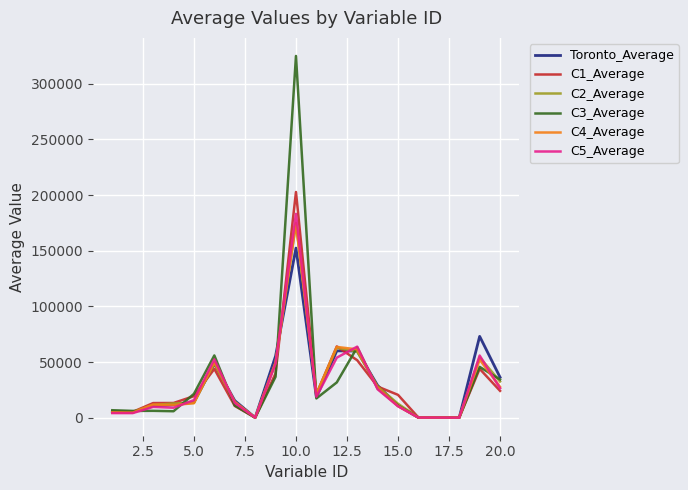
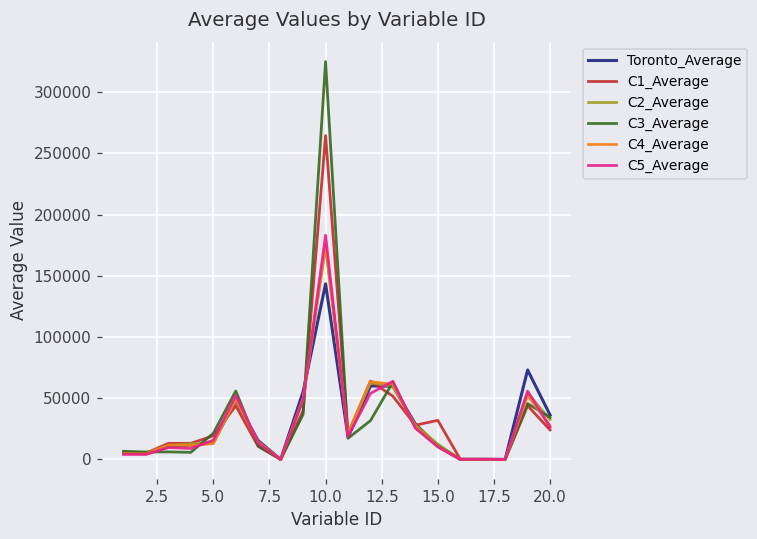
Toronto_Average, 10.0: 152000 -> 143000
C1_Average, 10.0: 203000 -> 265000
C1_Average, 15.0: 20000 -> 32000
